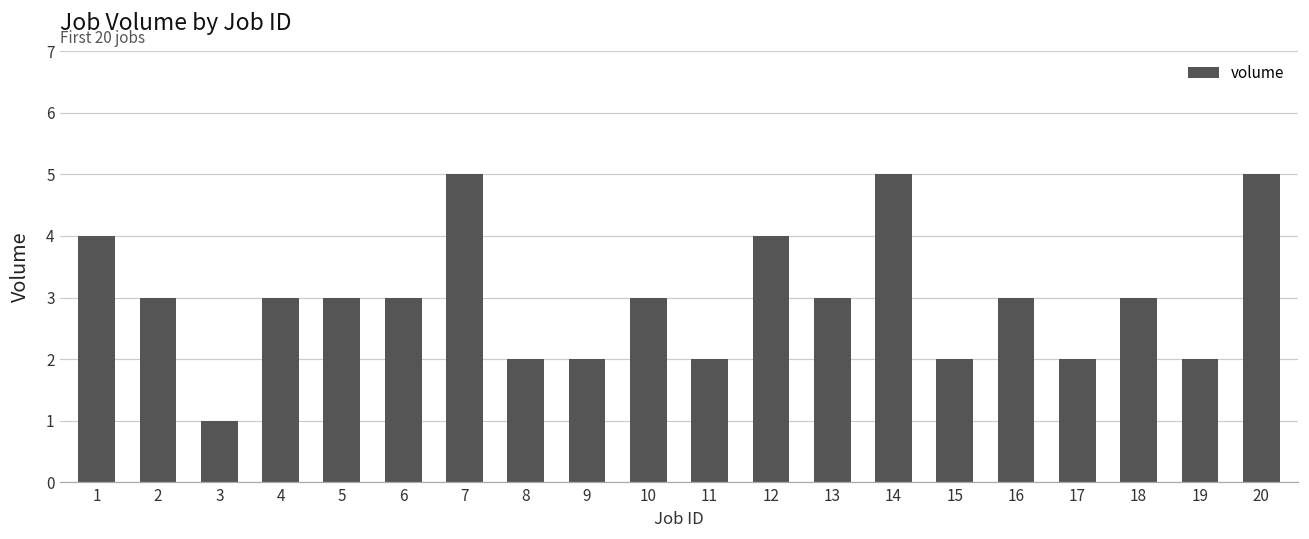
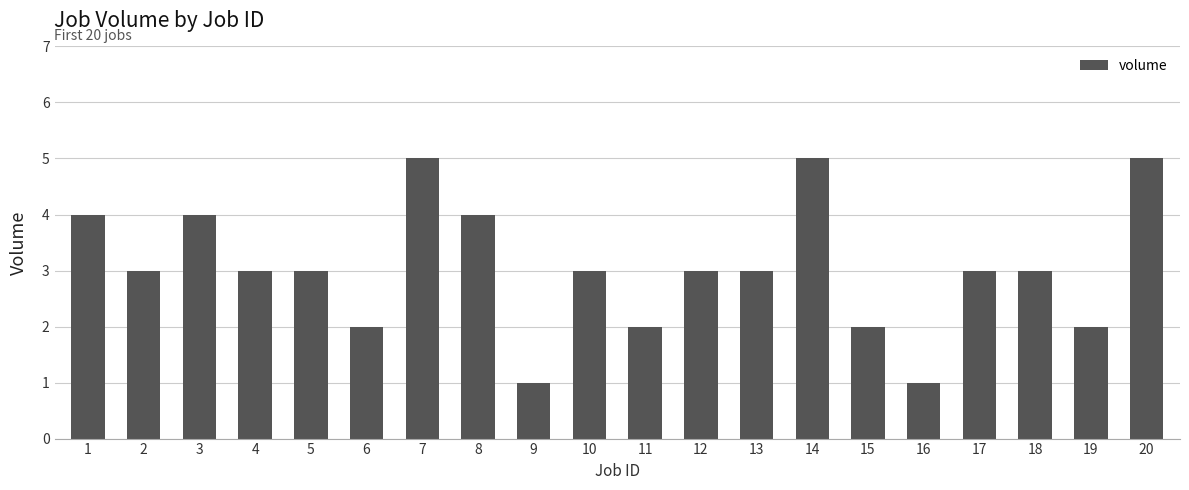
3: 1 -> 4
6: 3 -> 2
8: 2 -> 4
9: 2 -> 1
12: 4 -> 3
16: 3 -> 1
17: 2 -> 3
